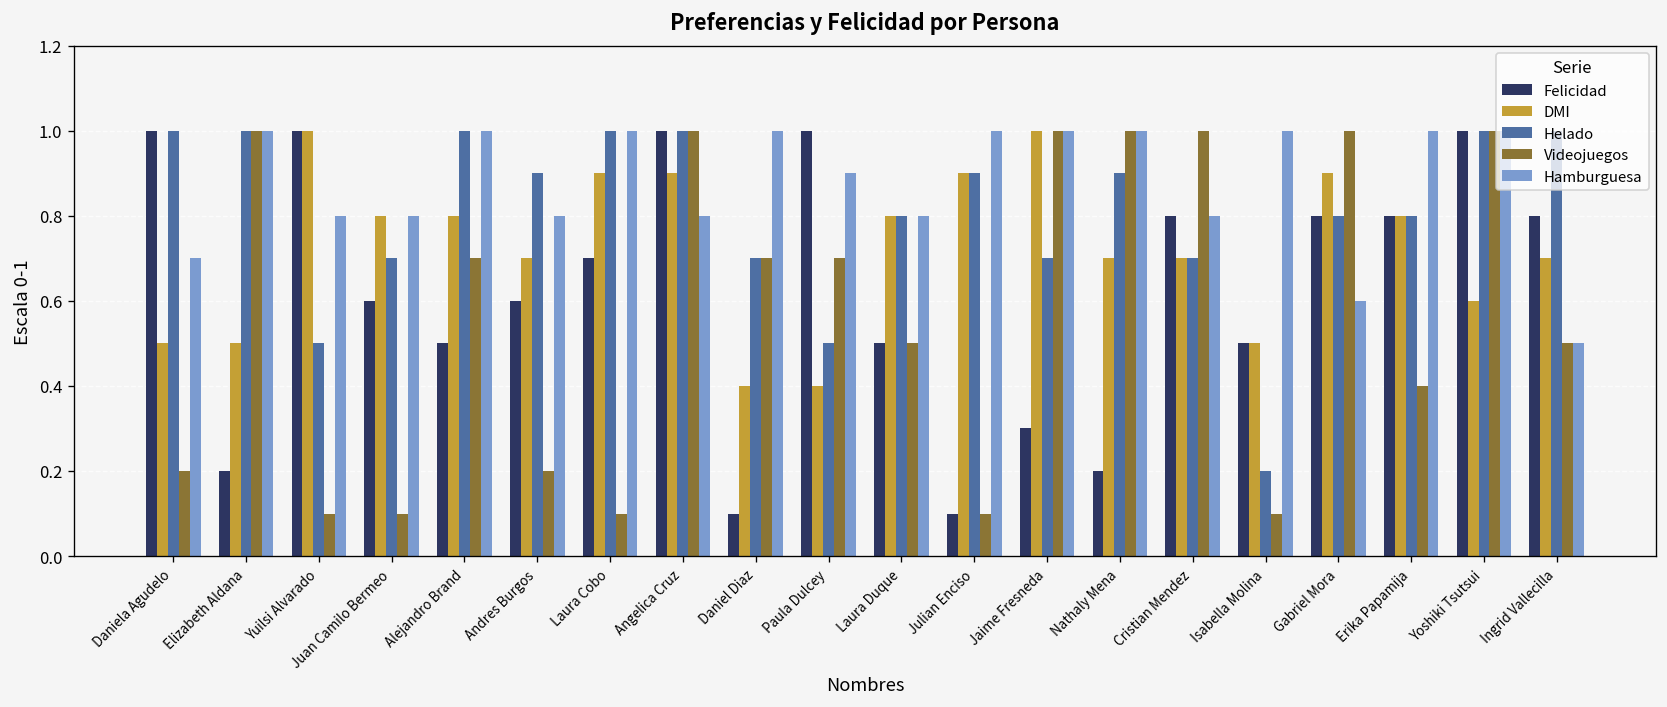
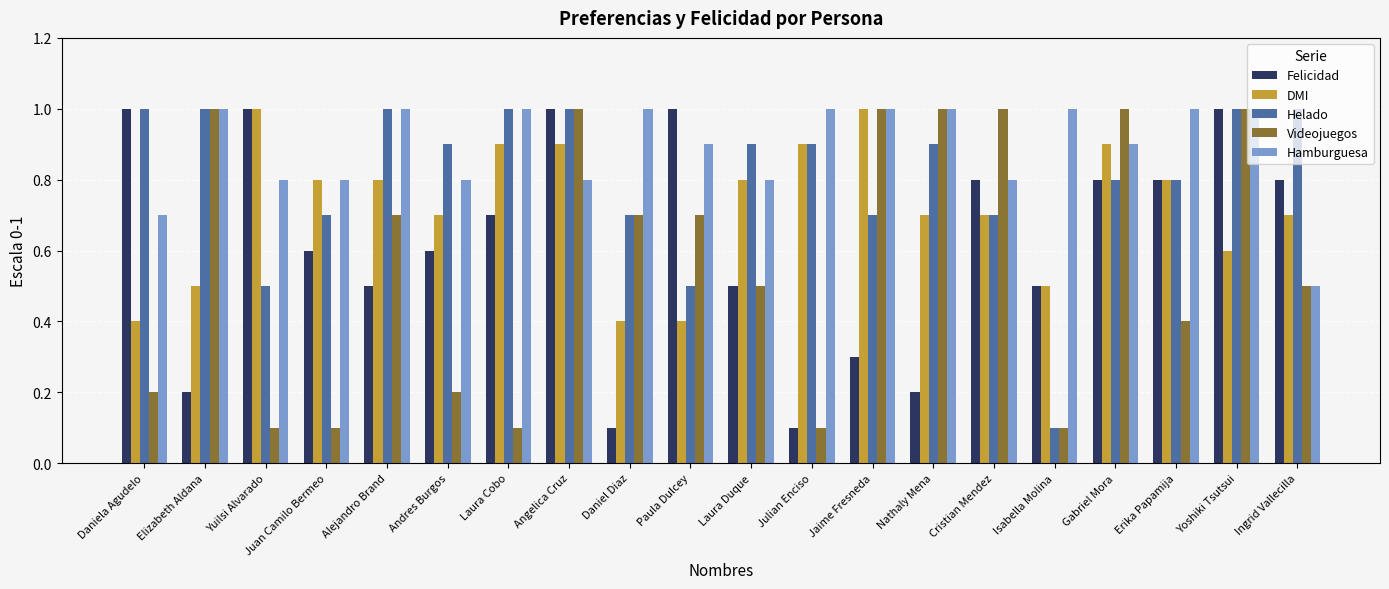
DMI, Daniela Agudelo: 0.5 -> 0.4
Helado, Laura Duque: 0.8 -> 0.9
Helado, Isabella Molina: 0.2 -> 0.1
Hamburguesa, Gabriel Mora: 0.6 -> 0.9
